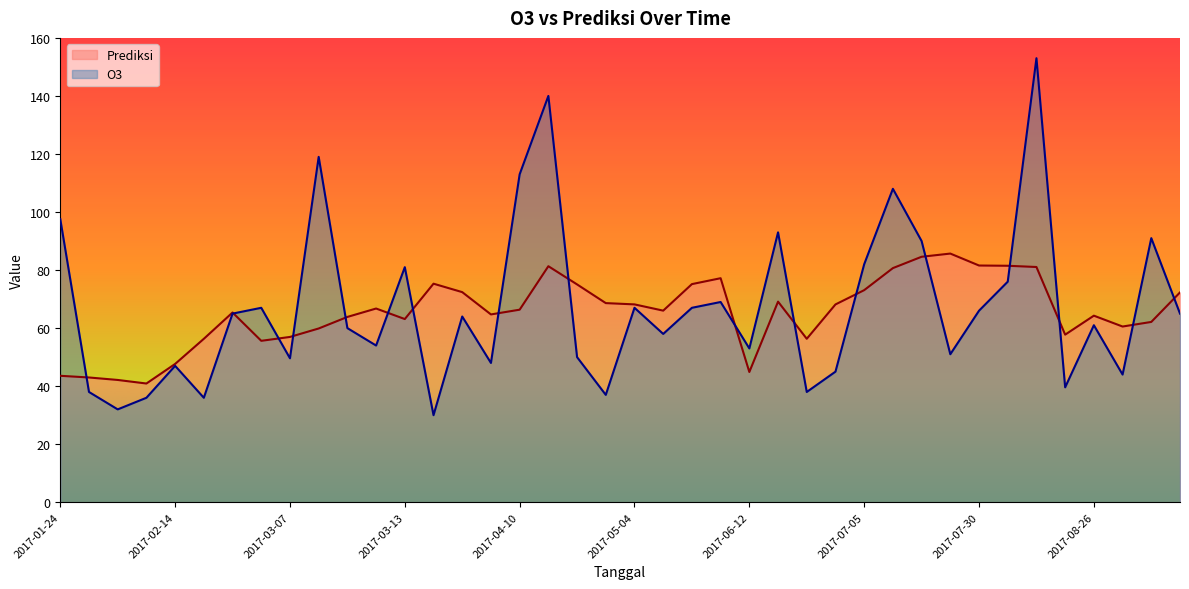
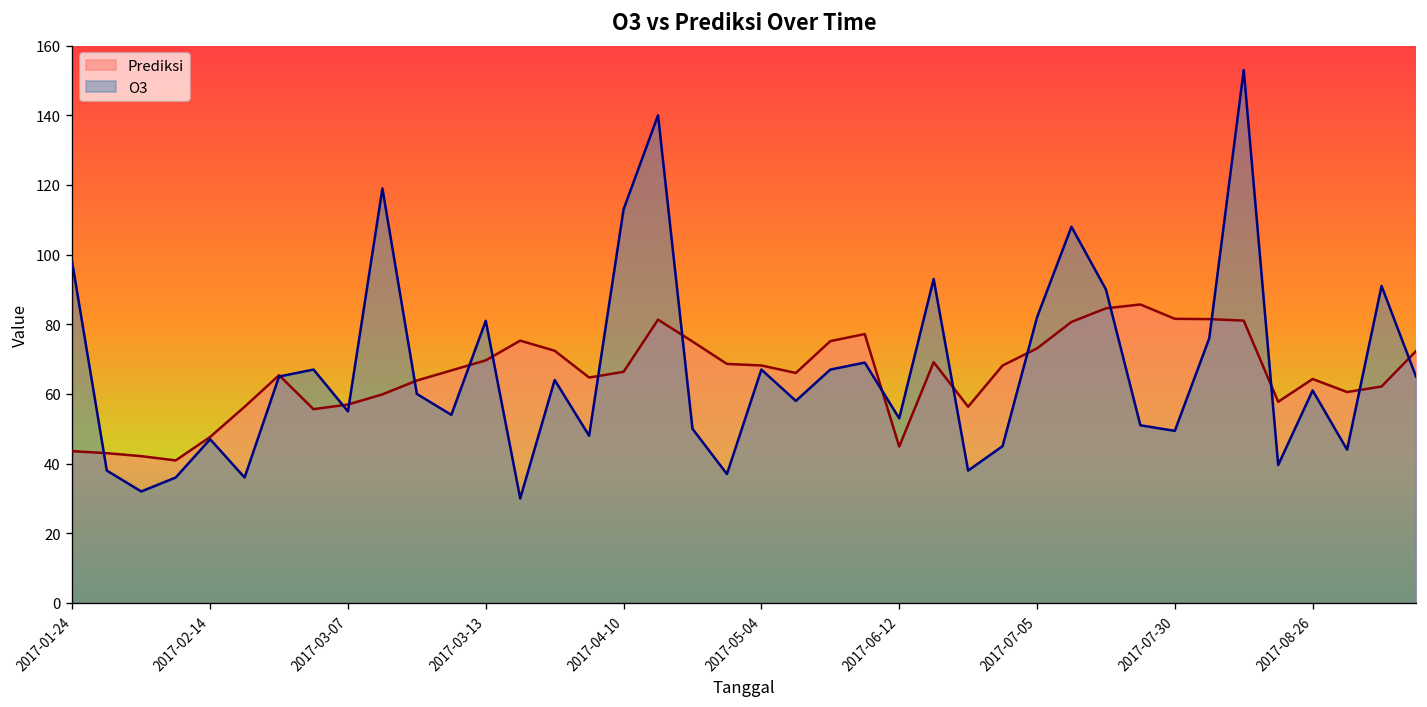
O3, 2017-03-07: 50 -> 55
Prediksi, 2017-03-13: 63 -> 70
O3, 2017-07-30: 66 -> 49
